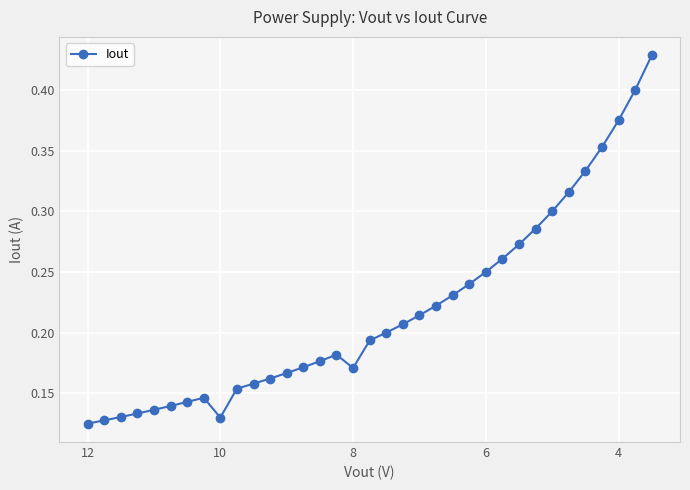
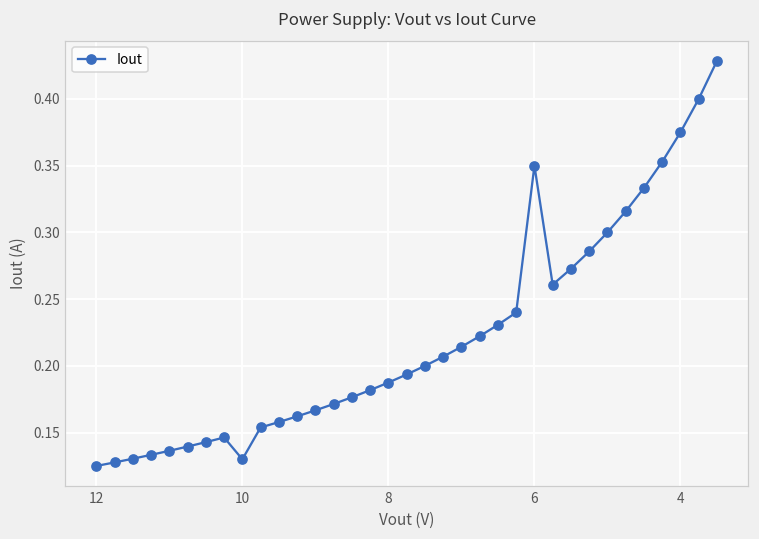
8: 0.171 -> 0.188
6: 0.25 -> 0.35
